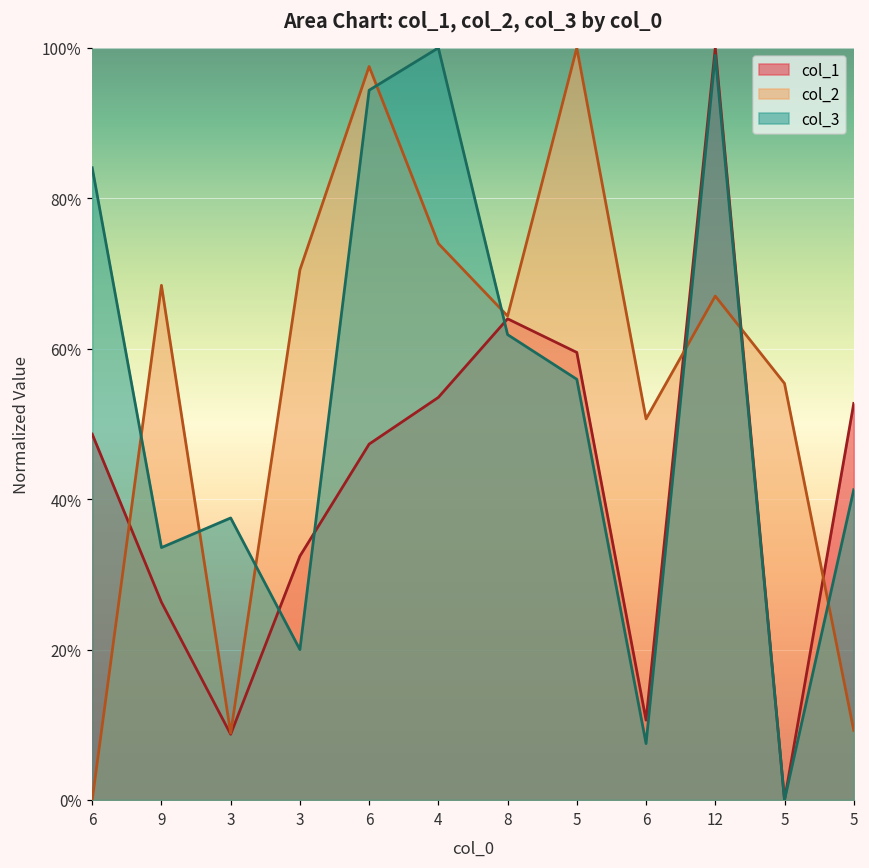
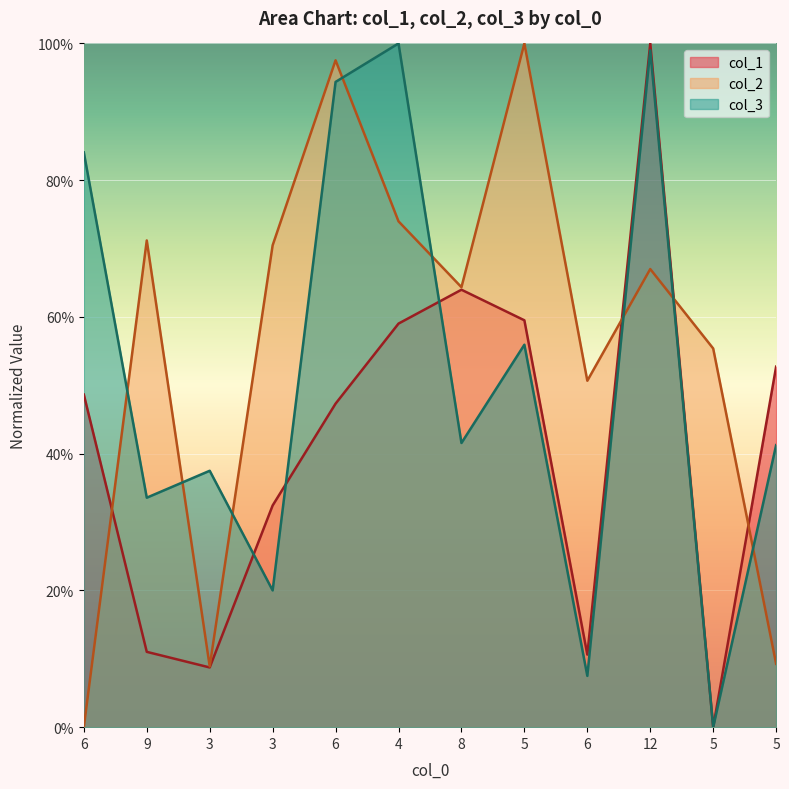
col_1, 9: 26% -> 11%
col_2, 9: 68% -> 71%
col_1, 4: 54% -> 59%
col_3, 8: 62% -> 42%
